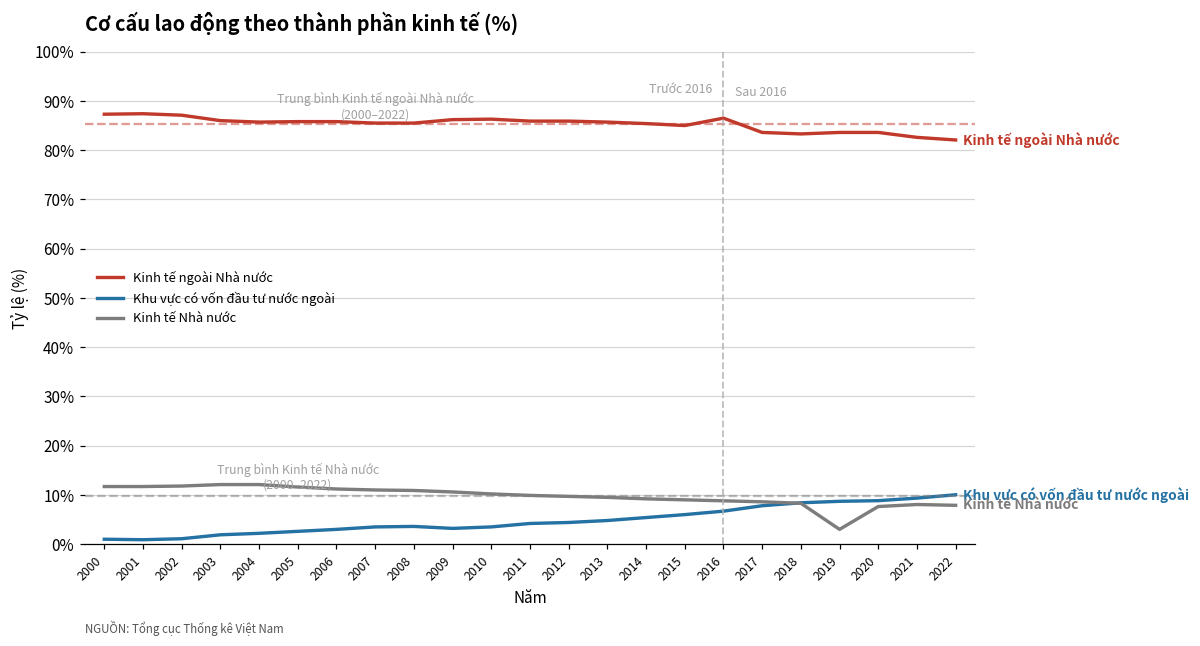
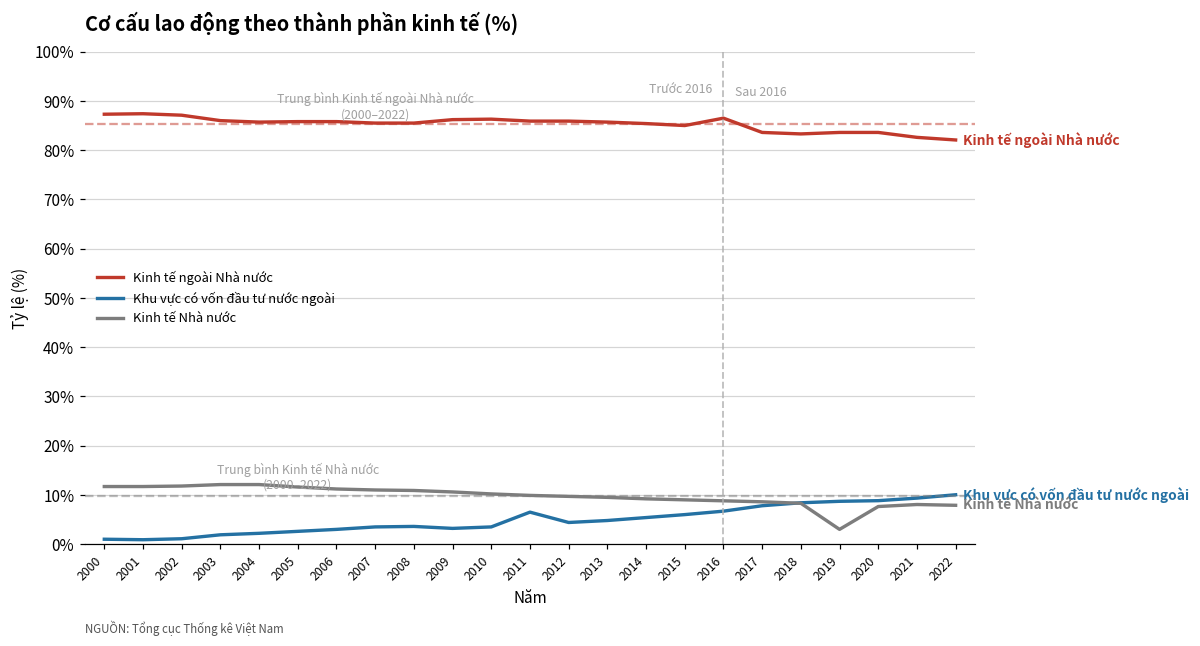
Khu vực có vốn đầu tư nước ngoài, 2011: 4% -> 7%
